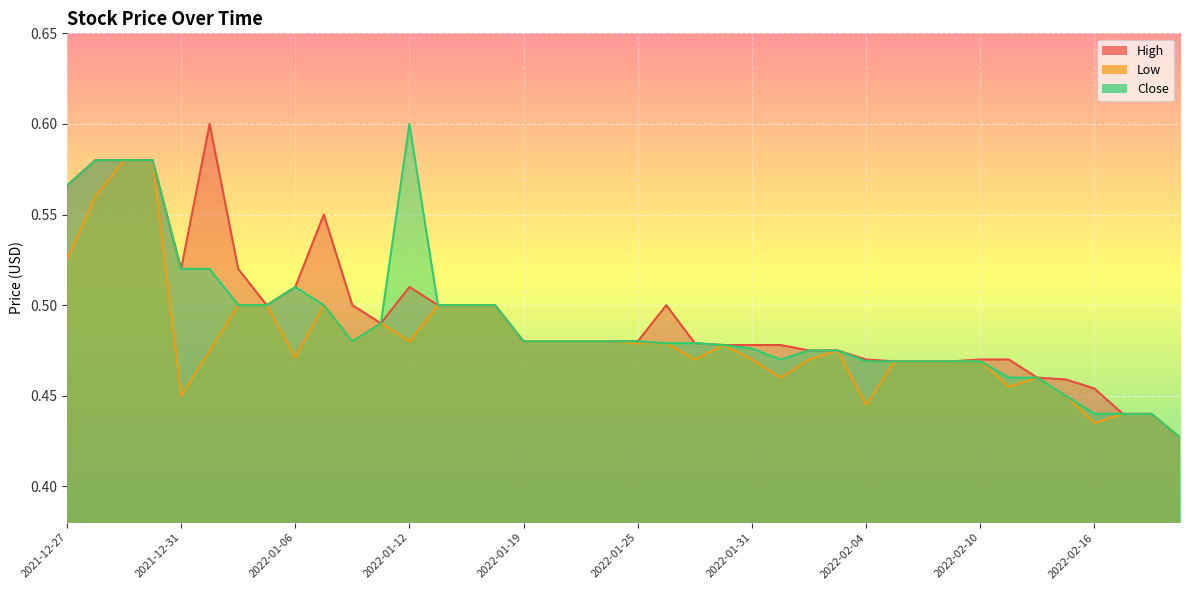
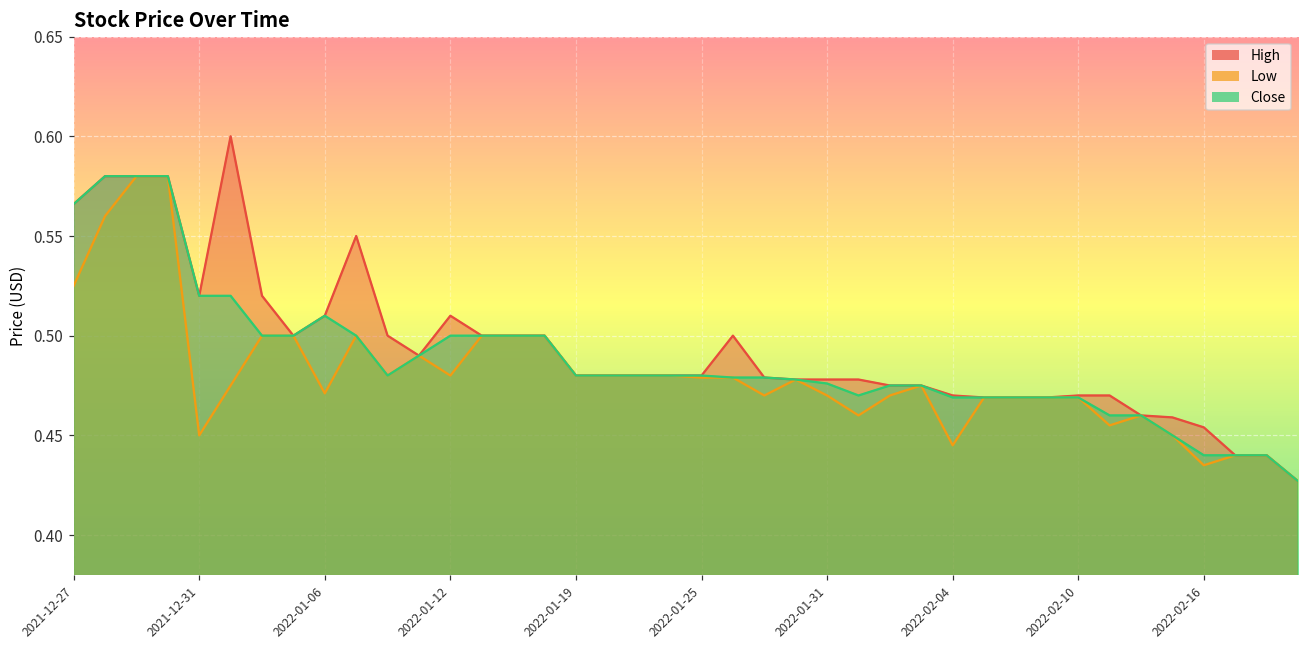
Close, 2022-01-12: 0.6 -> 0.5
